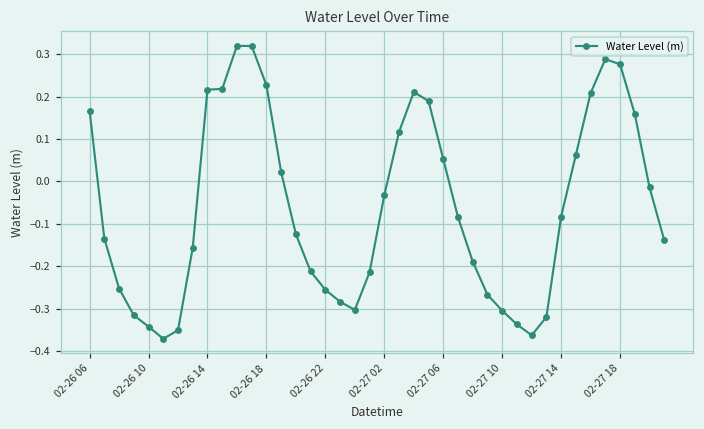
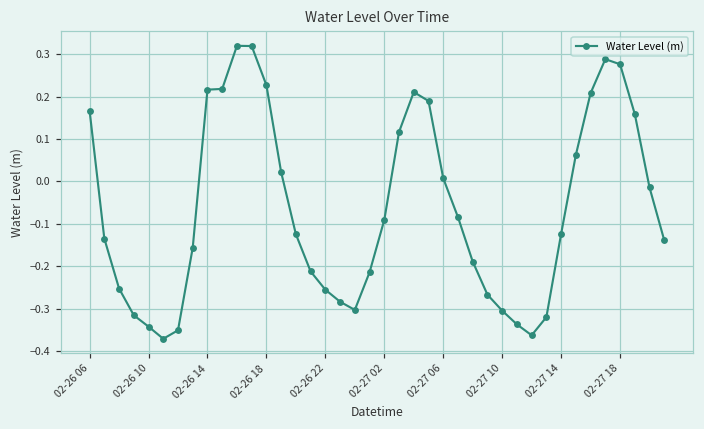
02-27 02: -0.03 -> -0.09
02-27 06: 0.05 -> 0.01
02-27 14: -0.08 -> -0.12
